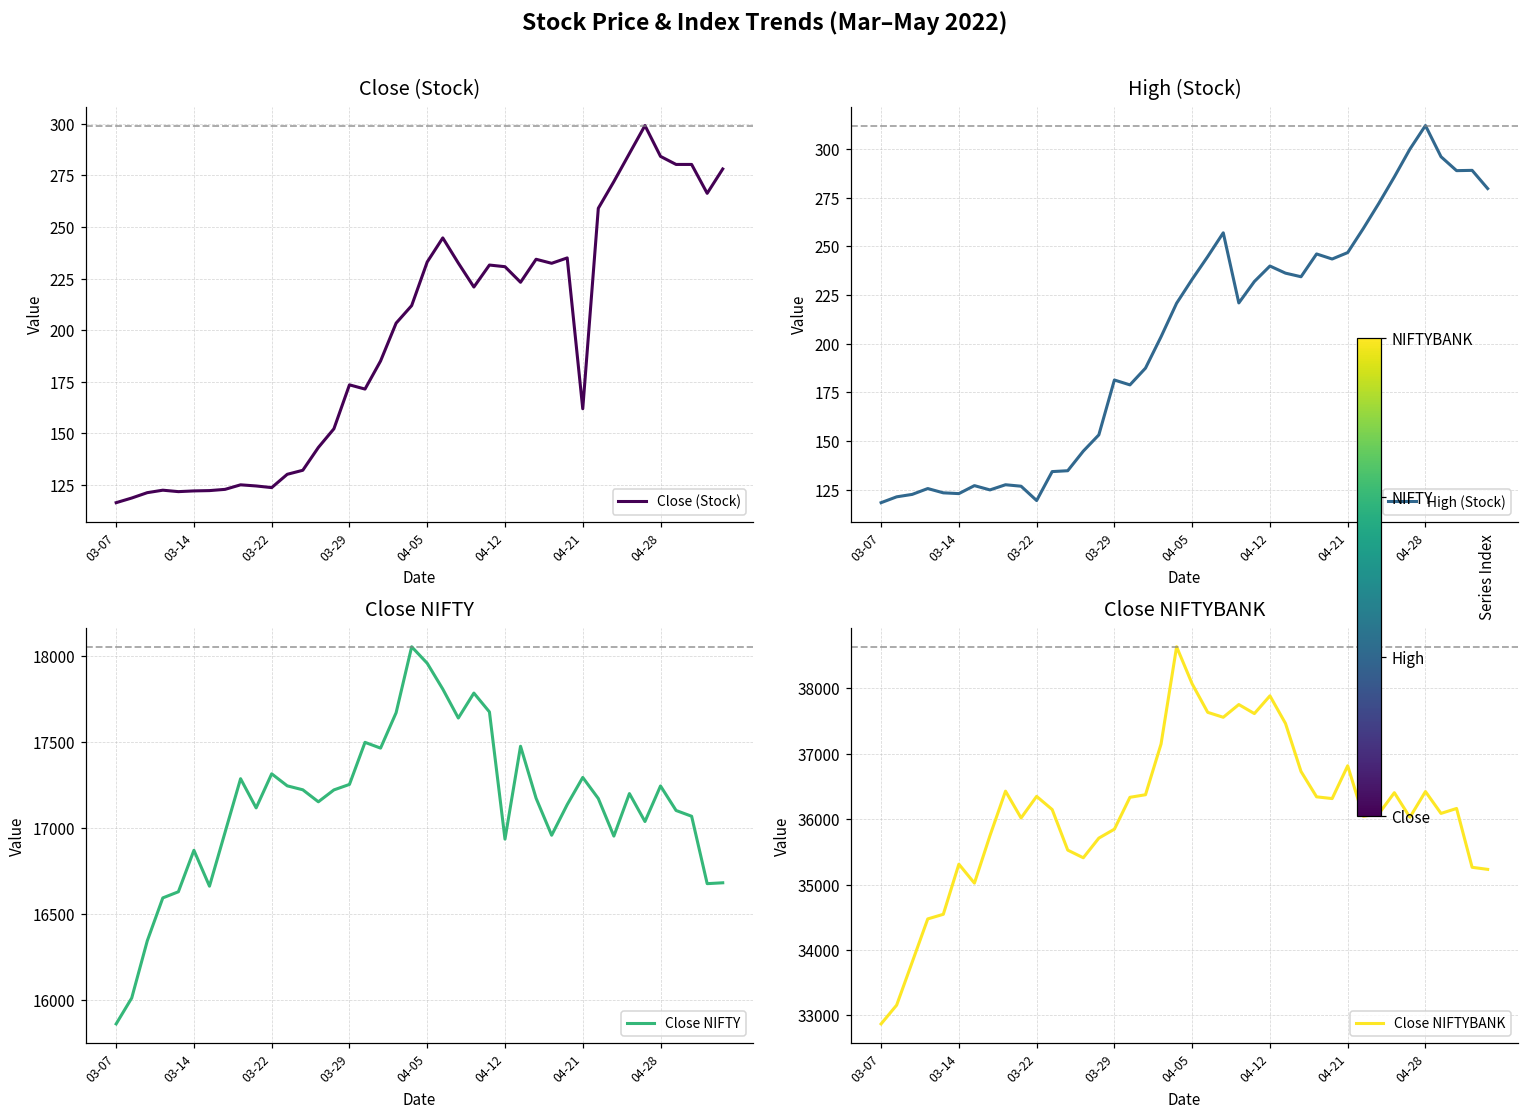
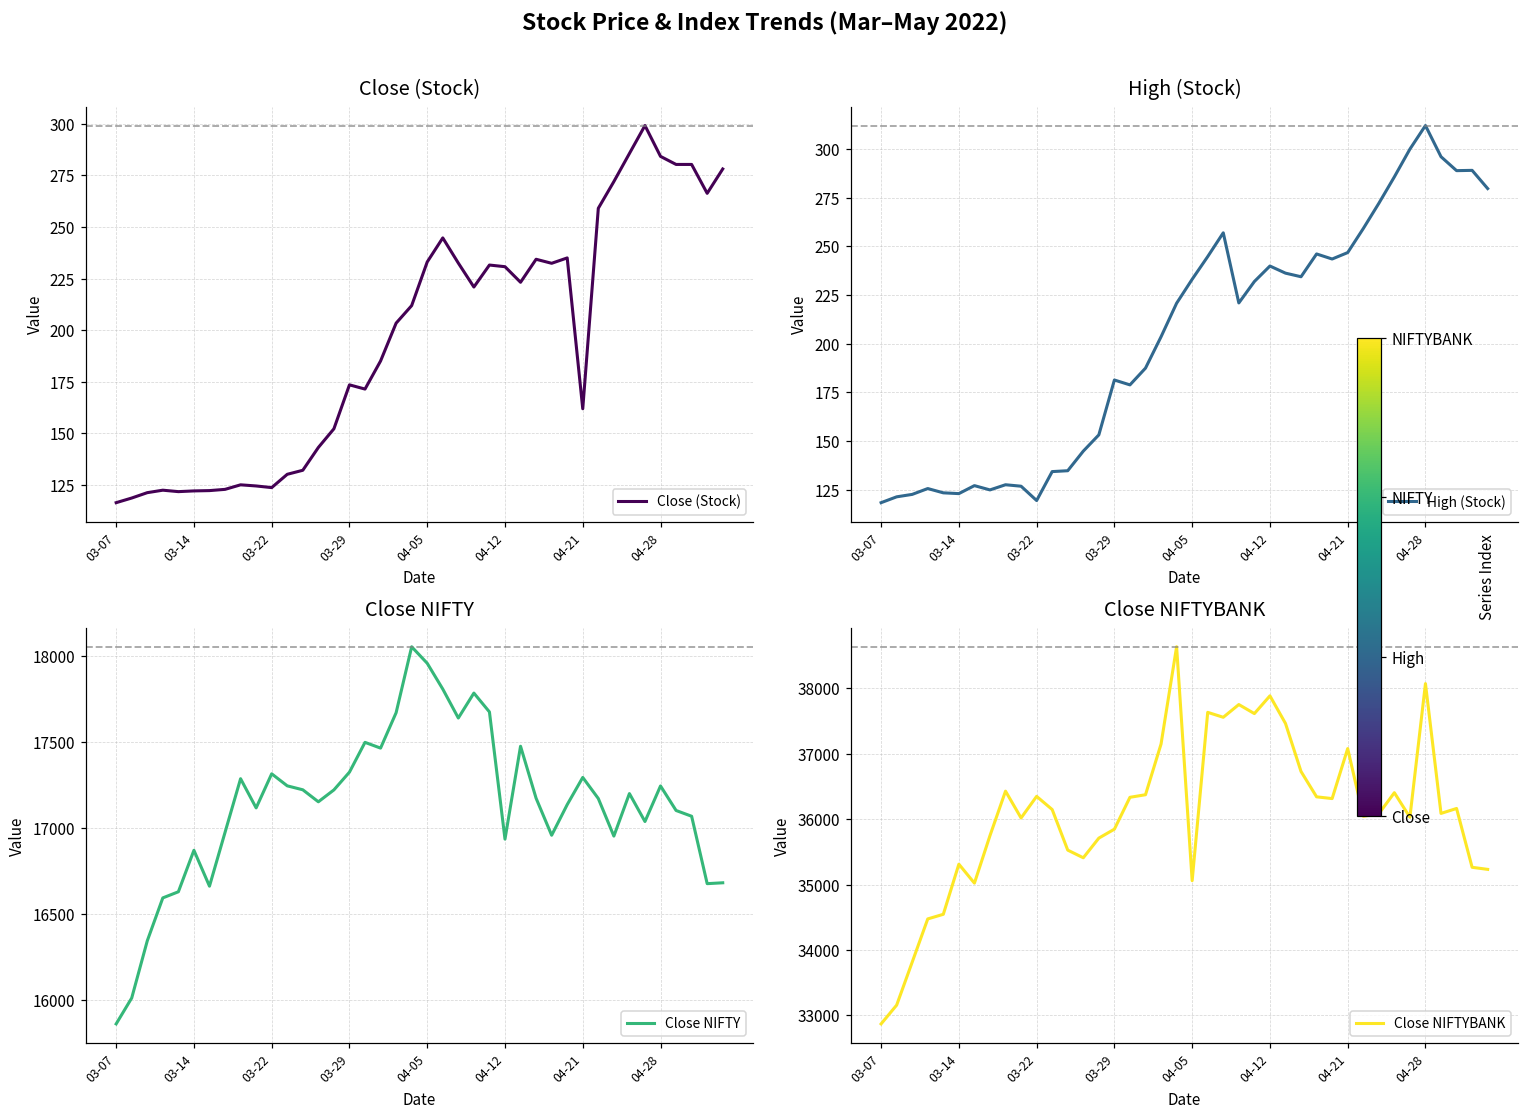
Close NIFTY, 03-29: 17250 -> 17330
Close NIFTYBANK, 04-05: 38100 -> 35100
Close NIFTYBANK, 04-21: 36800 -> 37100
Close NIFTYBANK, 04-28: 36400 -> 38100
